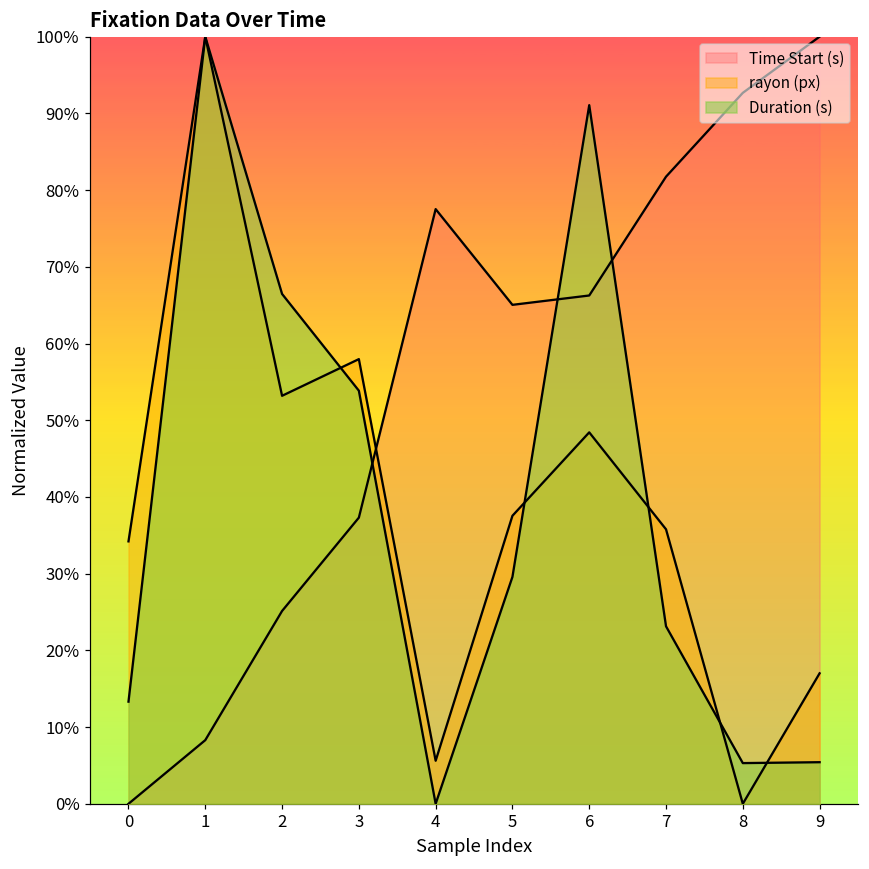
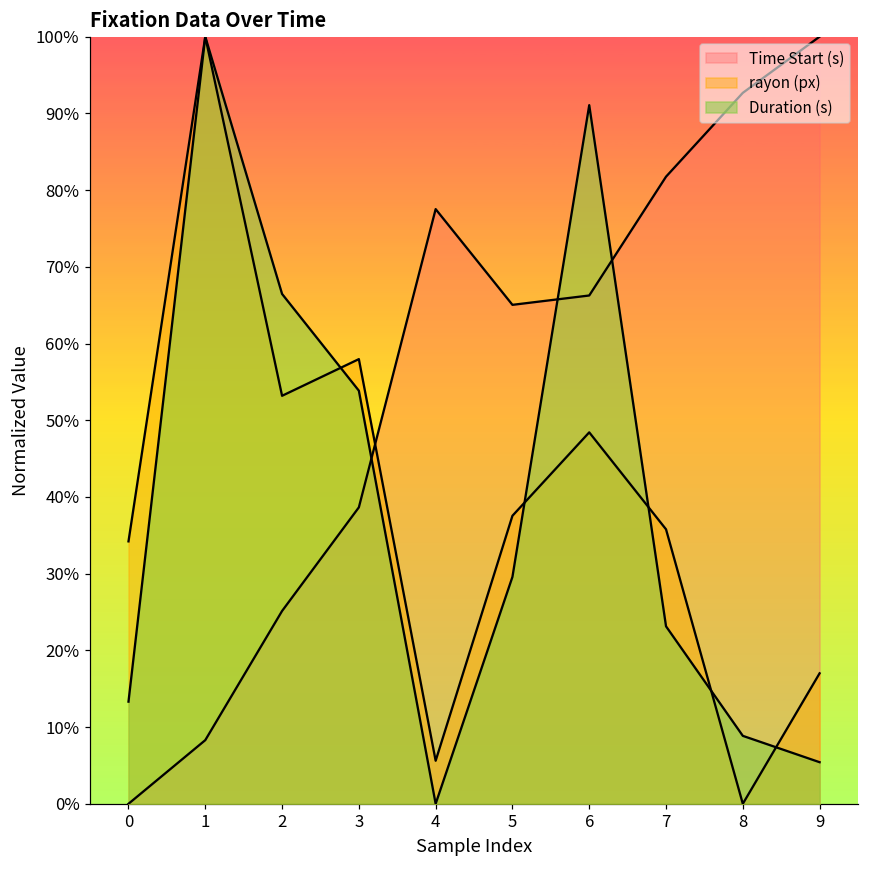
Time Start (s), 3: 37% -> 39%
Duration (s), 8: 5% -> 9%
